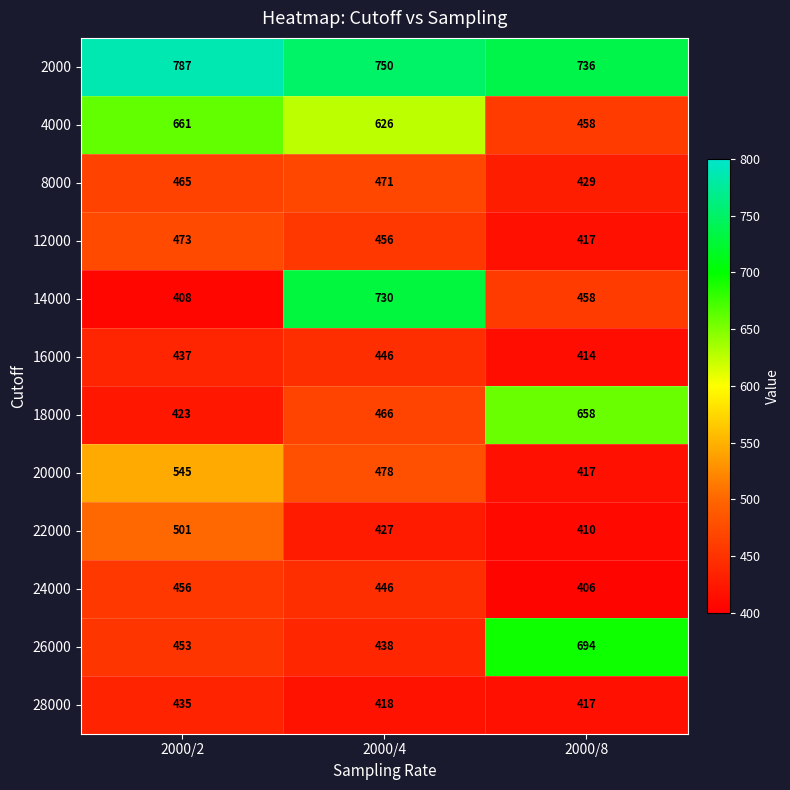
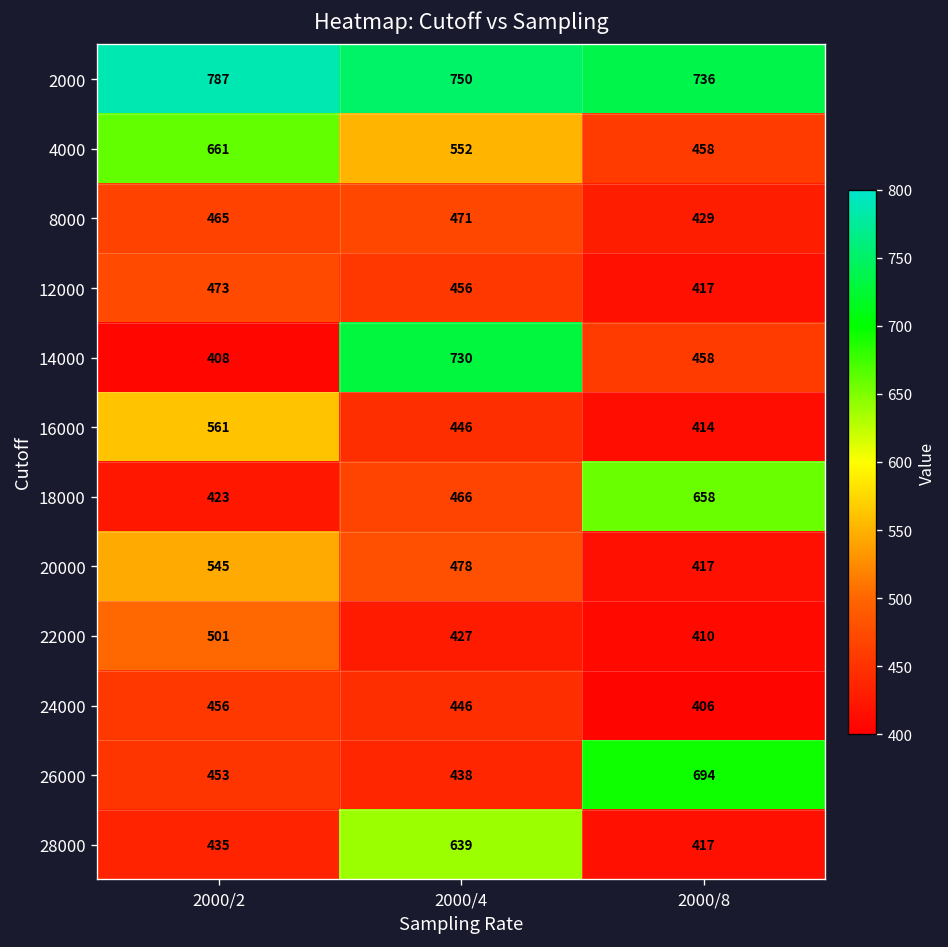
4000, 2000/4: 626 -> 552
16000, 2000/2: 437 -> 561
28000, 2000/4: 418 -> 639
